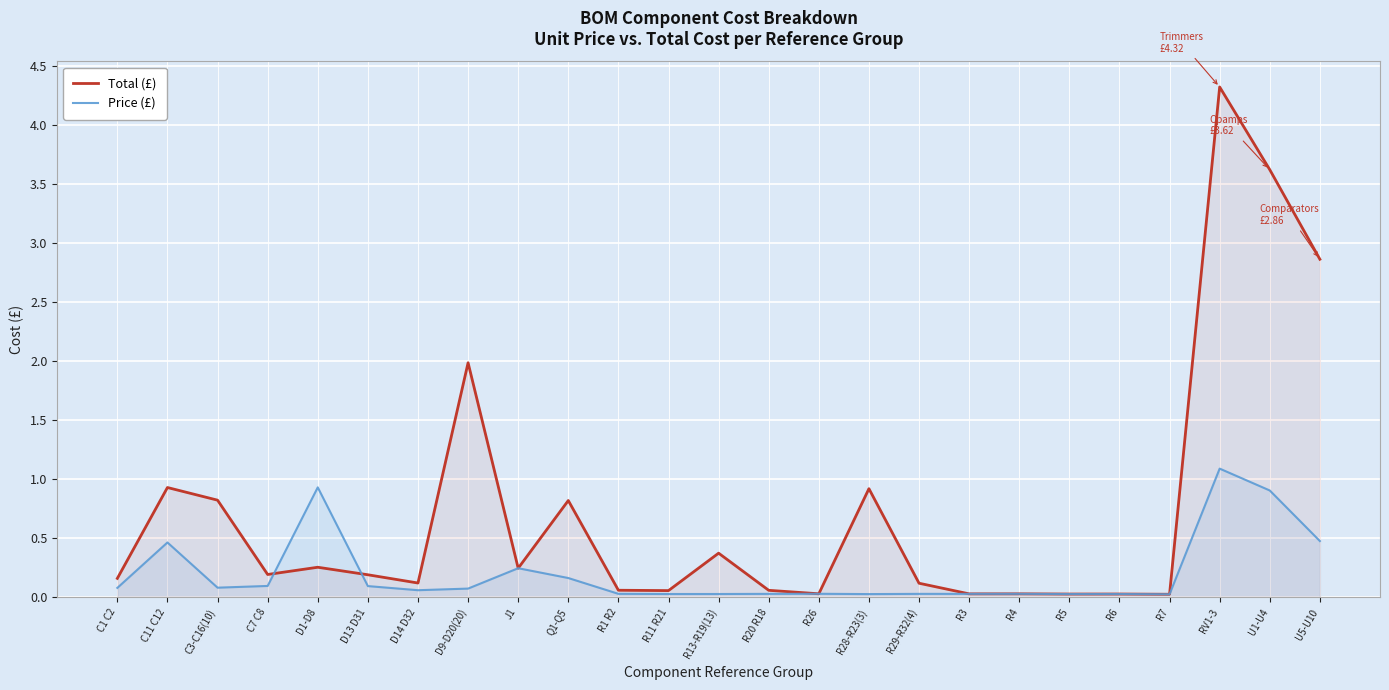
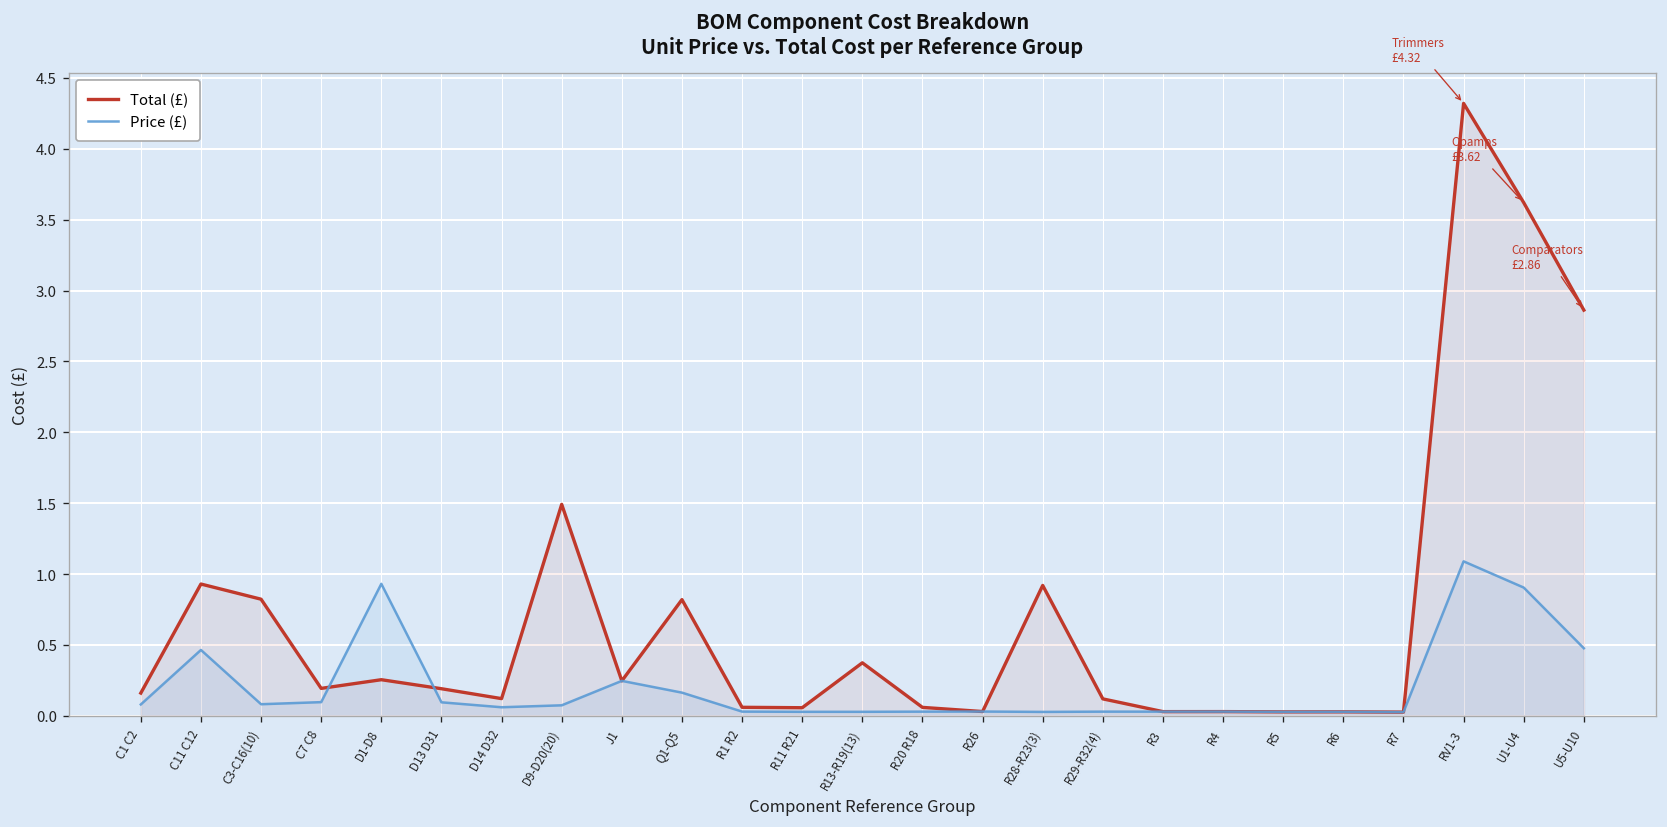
Total (£), D9-D20(20): 1.99 -> 1.49
